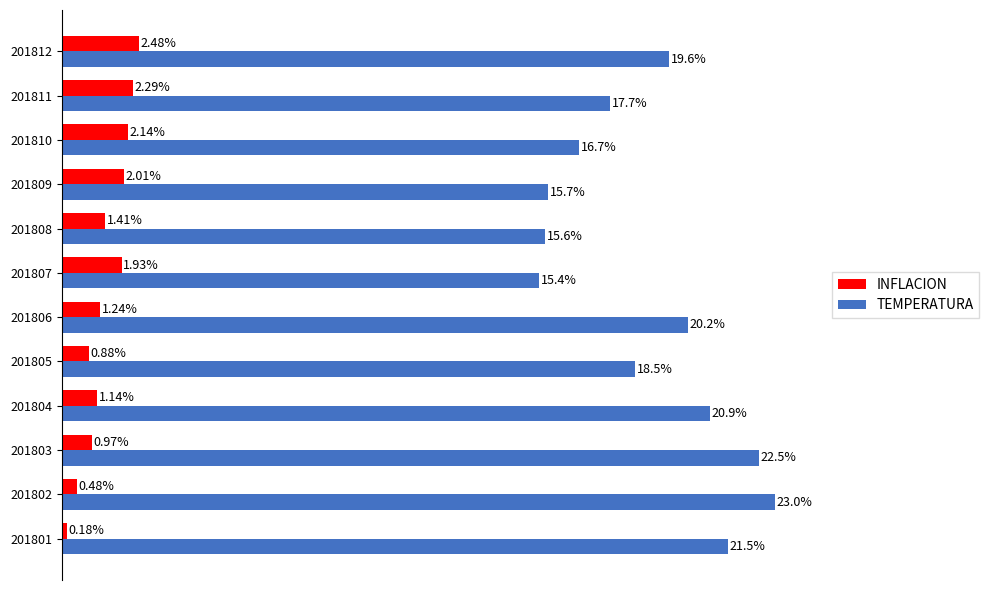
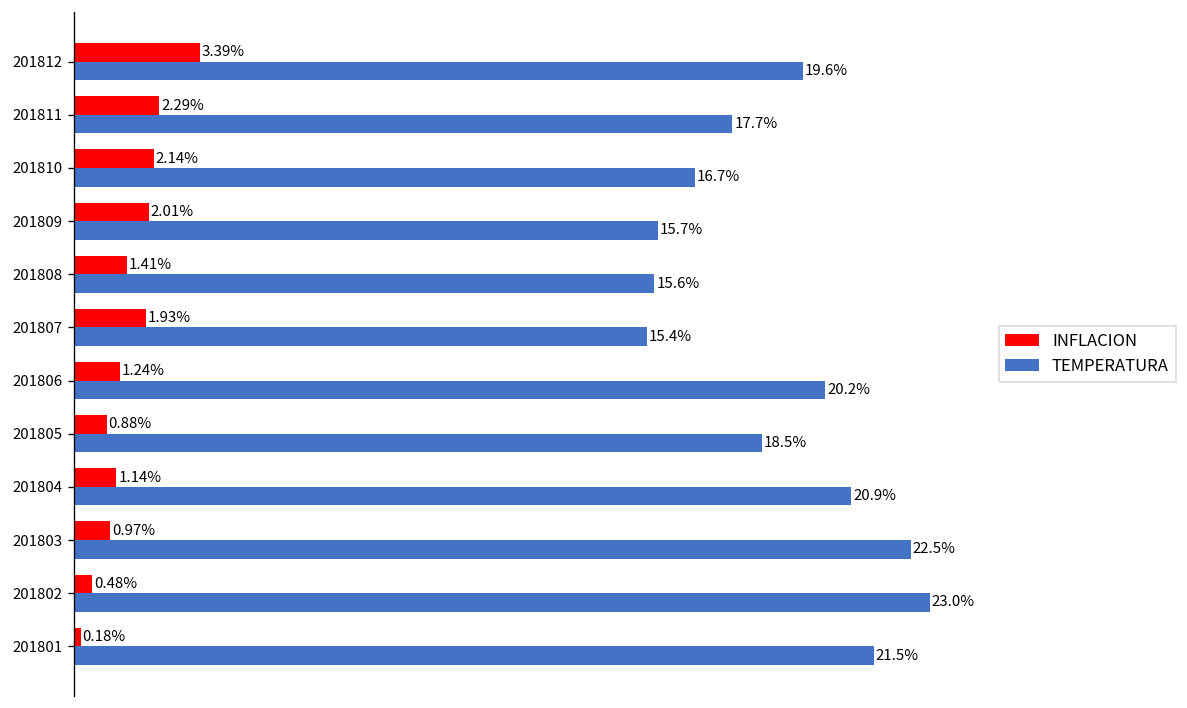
INFLACION, 201812: 2.48% -> 3.39%
